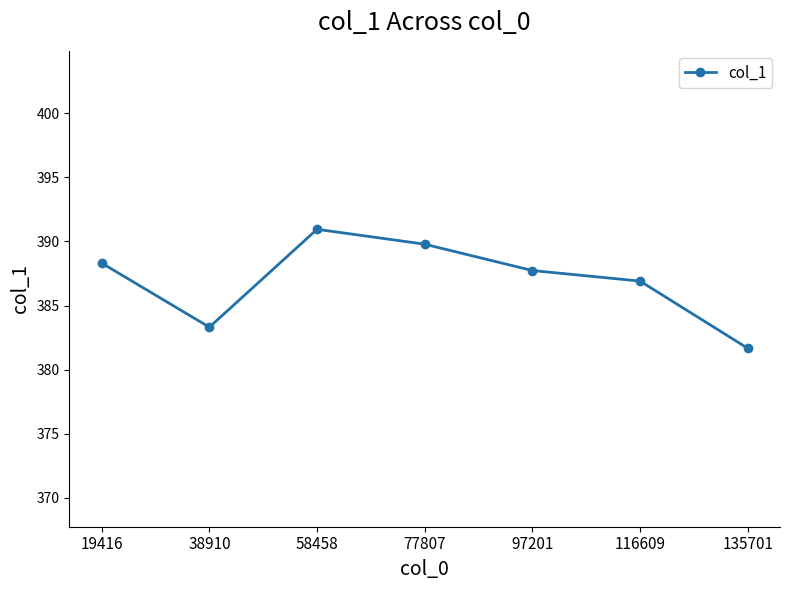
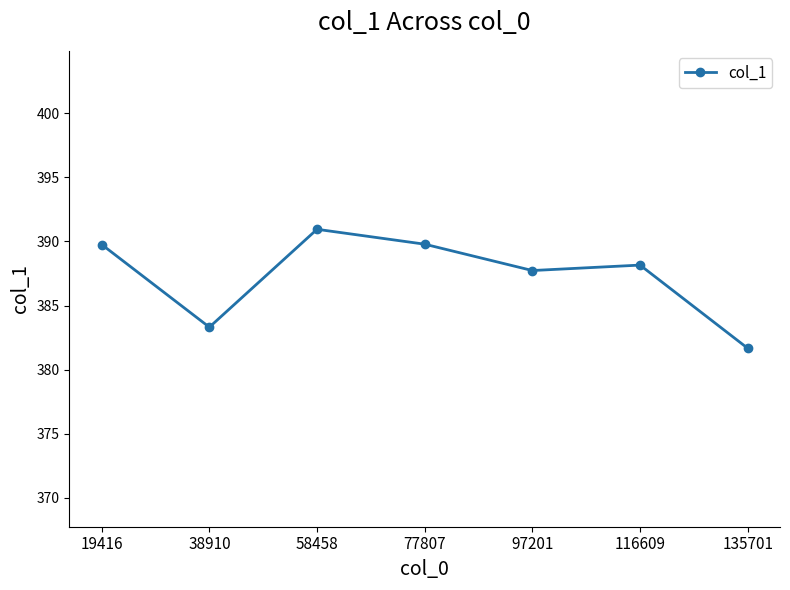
19416: 388.3 -> 389.8
116609: 386.9 -> 388.2
